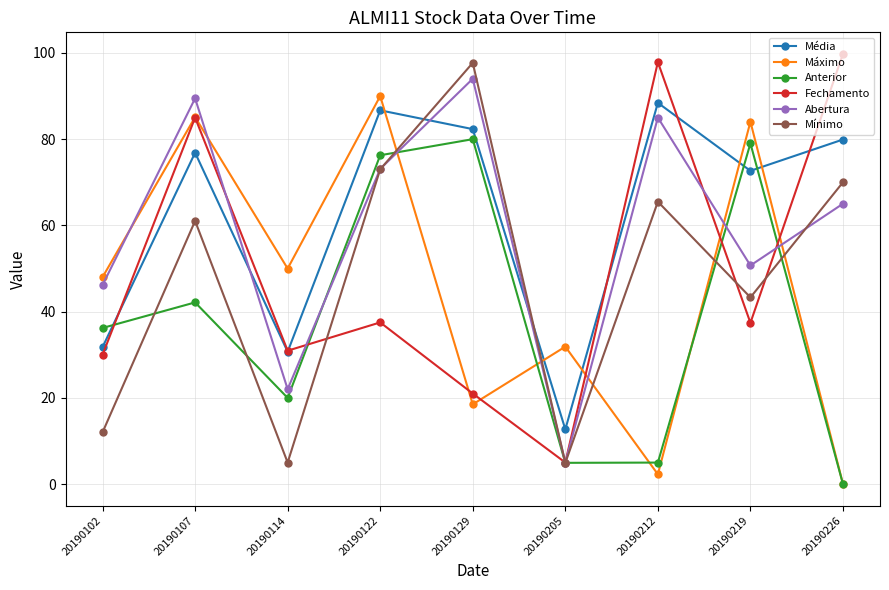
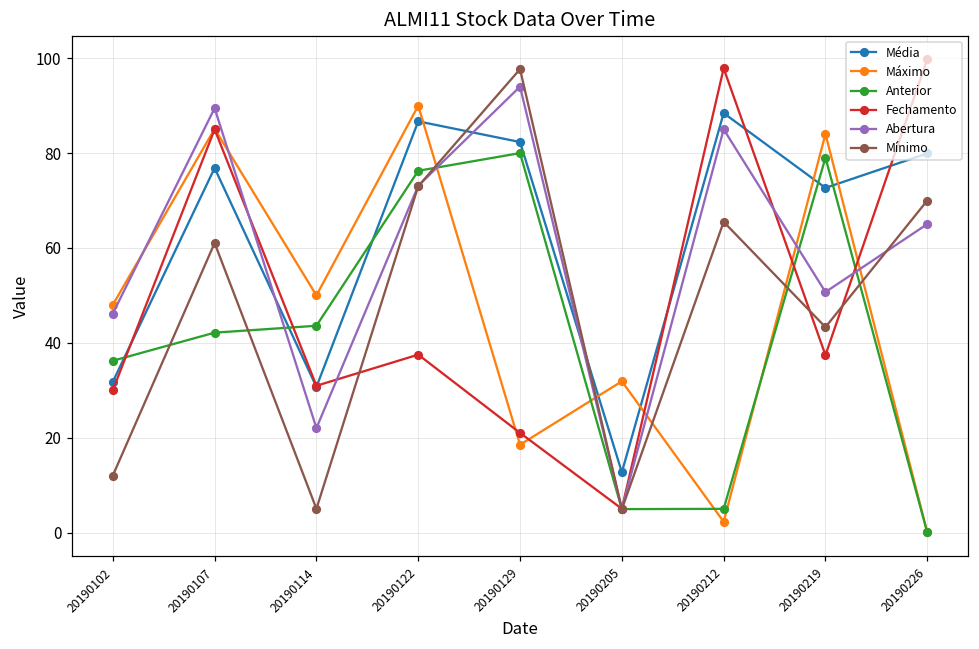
Anterior, 20190114: 20 -> 44
